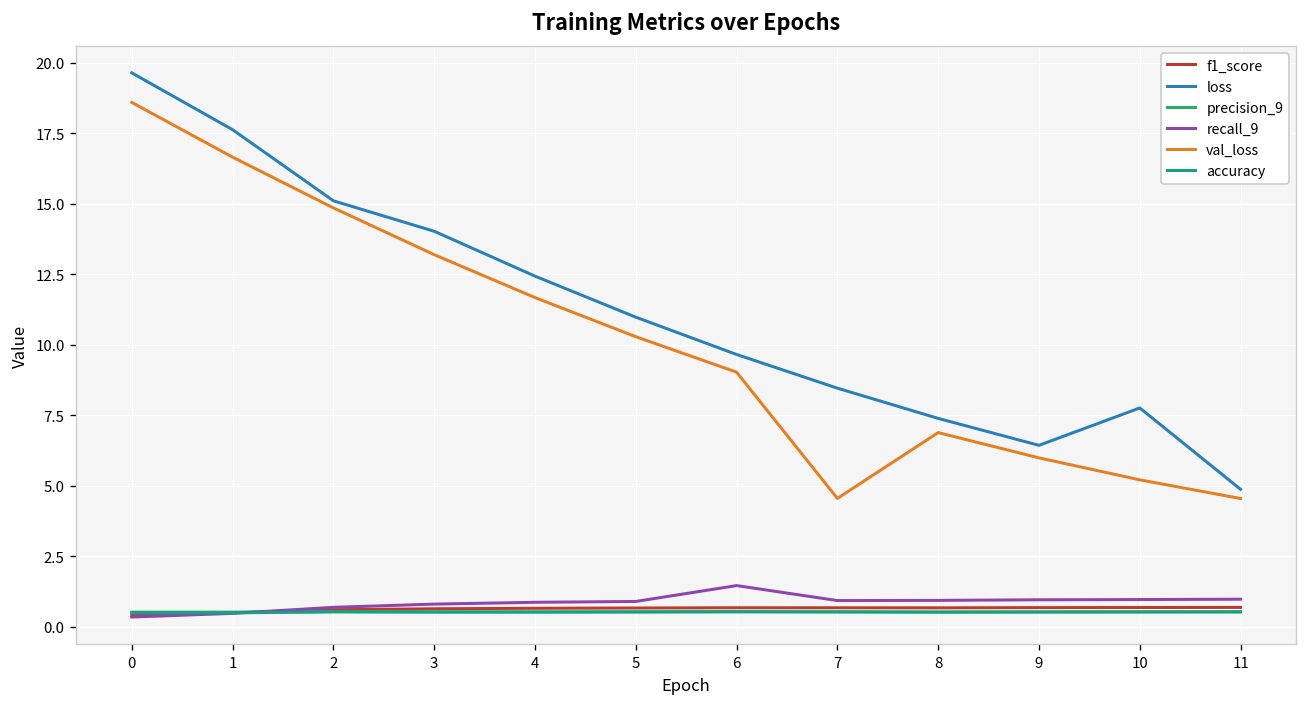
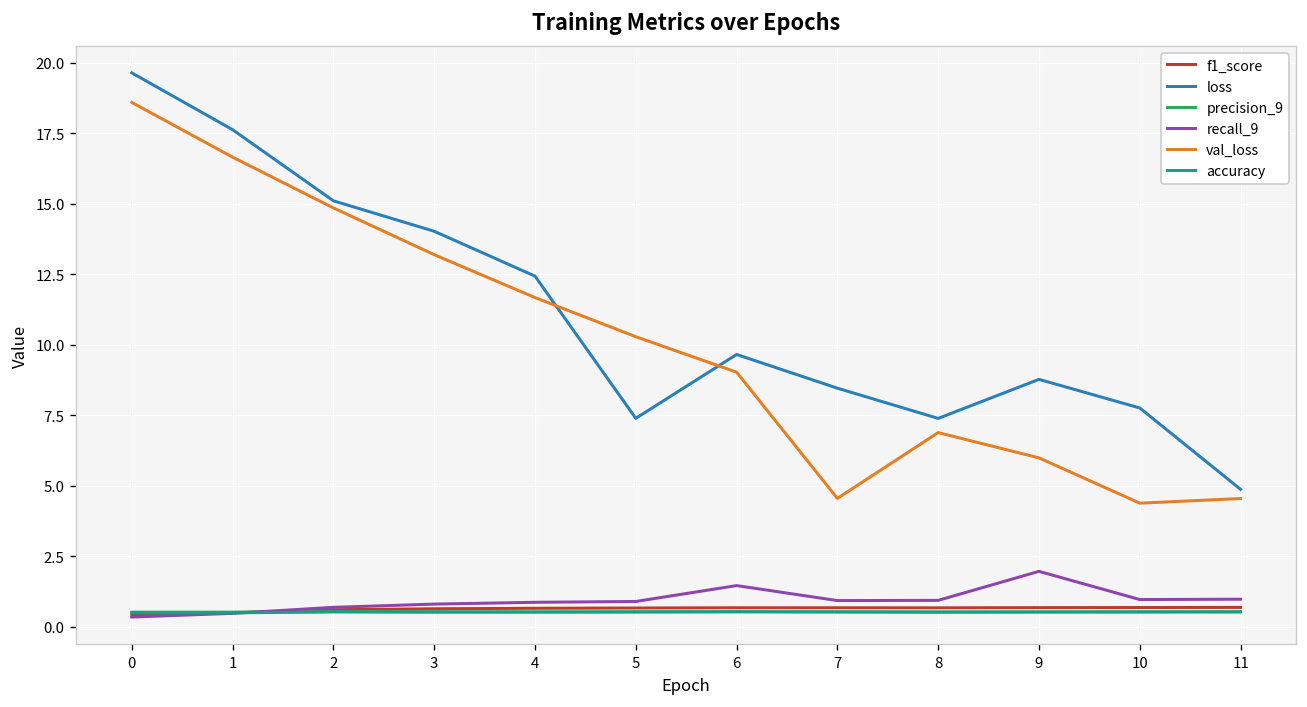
loss, 5: 11.0 -> 7.4
loss, 9: 6.4 -> 8.8
recall_9, 9: 1.0 -> 2.0
val_loss, 10: 5.2 -> 4.4
